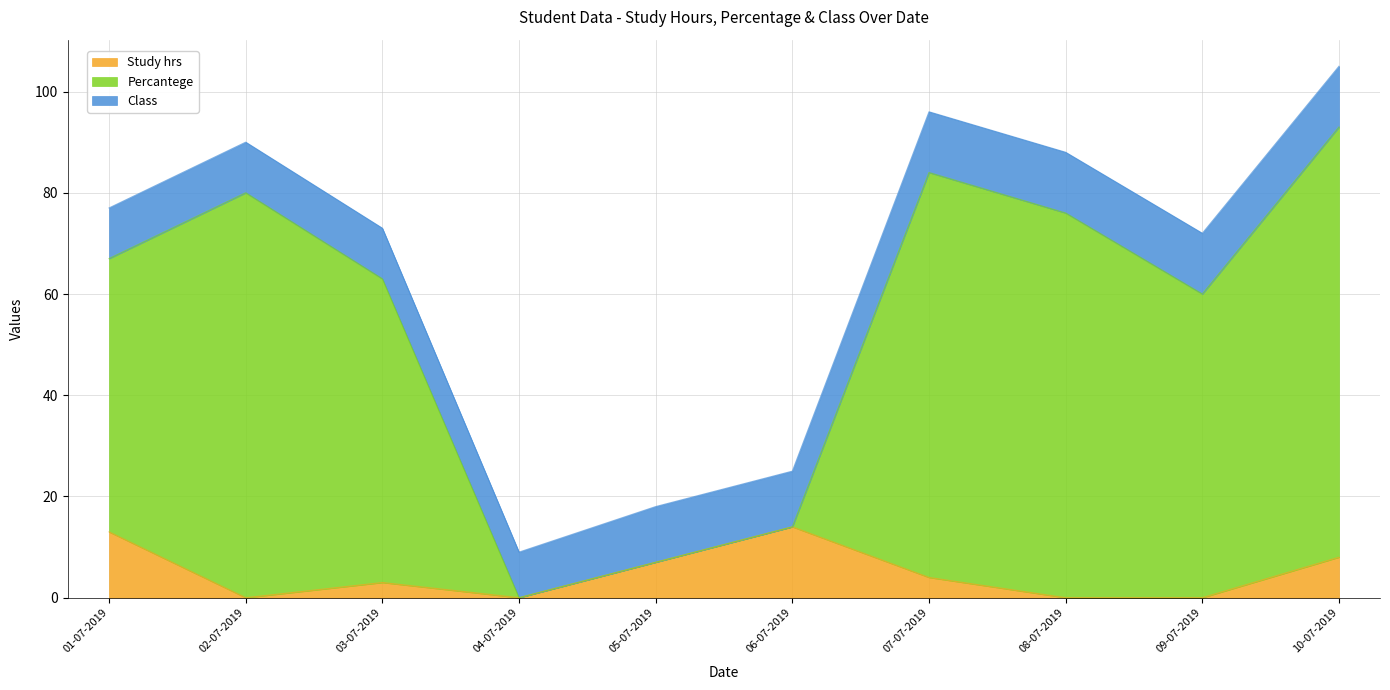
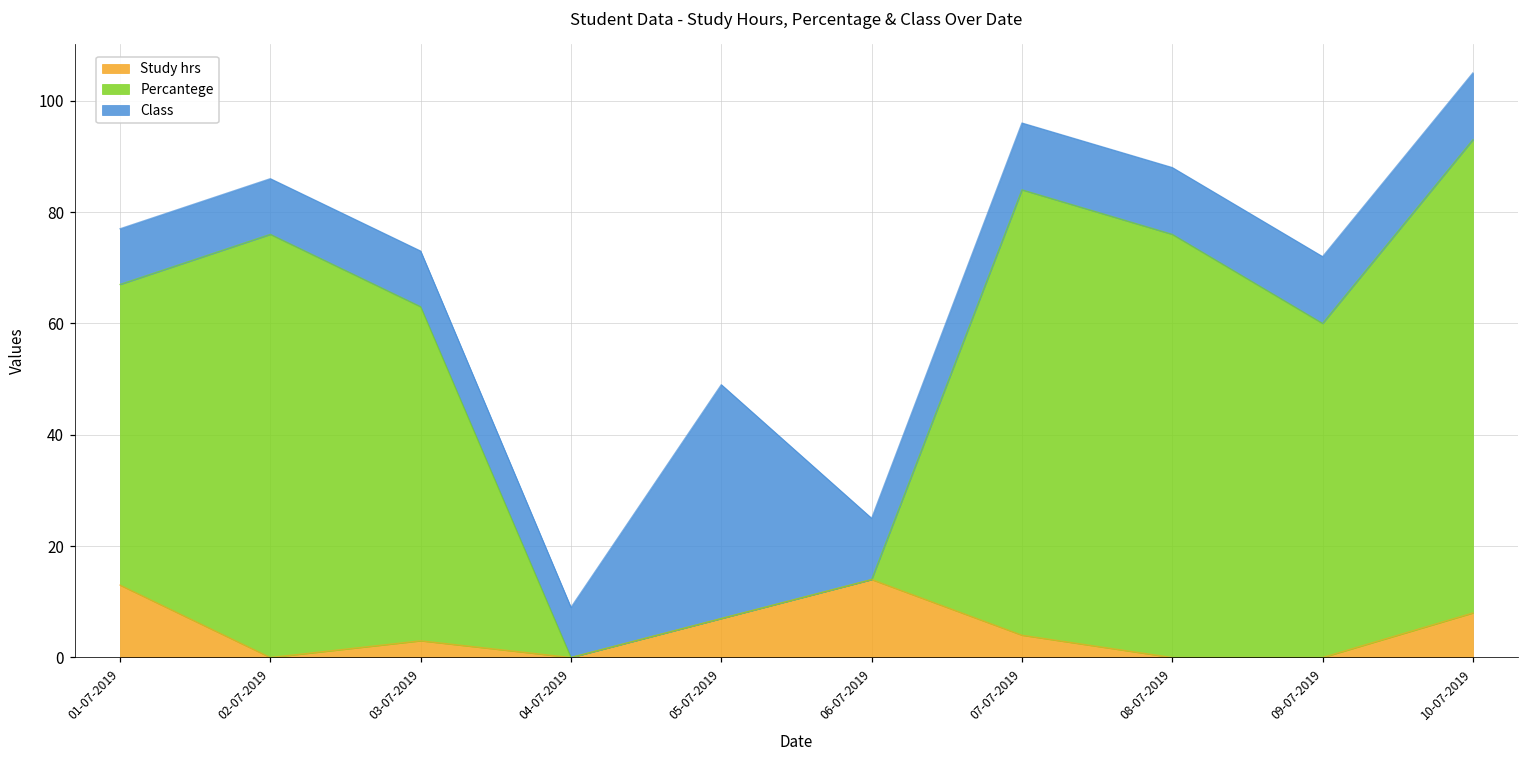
Percantege, 02-07-2019: 80 -> 76
Class, 05-07-2019: 11 -> 42
